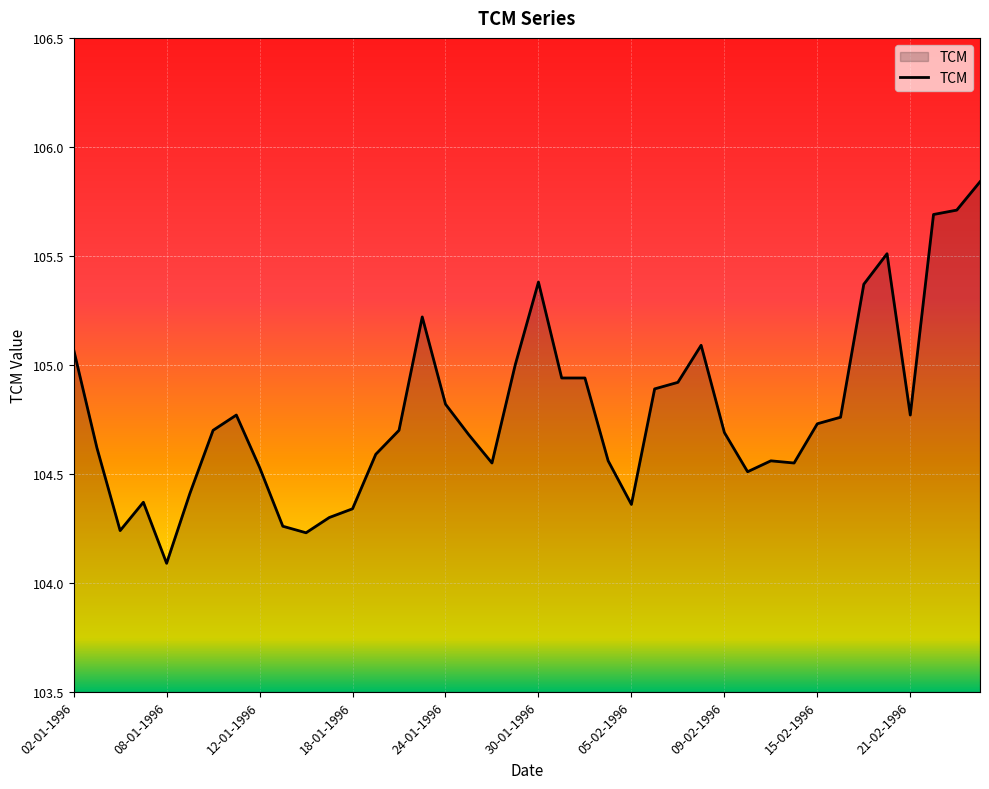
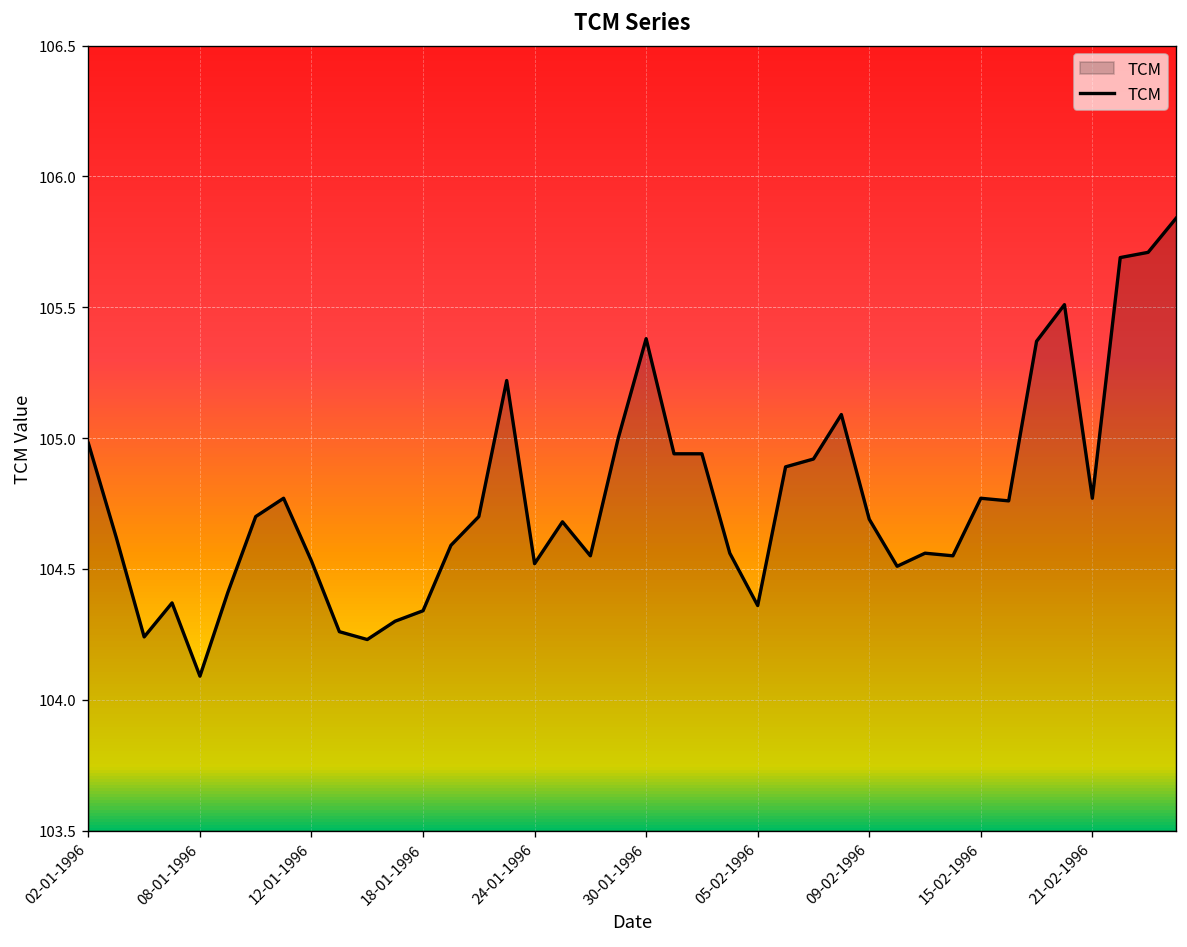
02-01-1996: 105.07 -> 104.98
24-01-1996: 104.82 -> 104.52
15-02-1996: 104.73 -> 104.77
